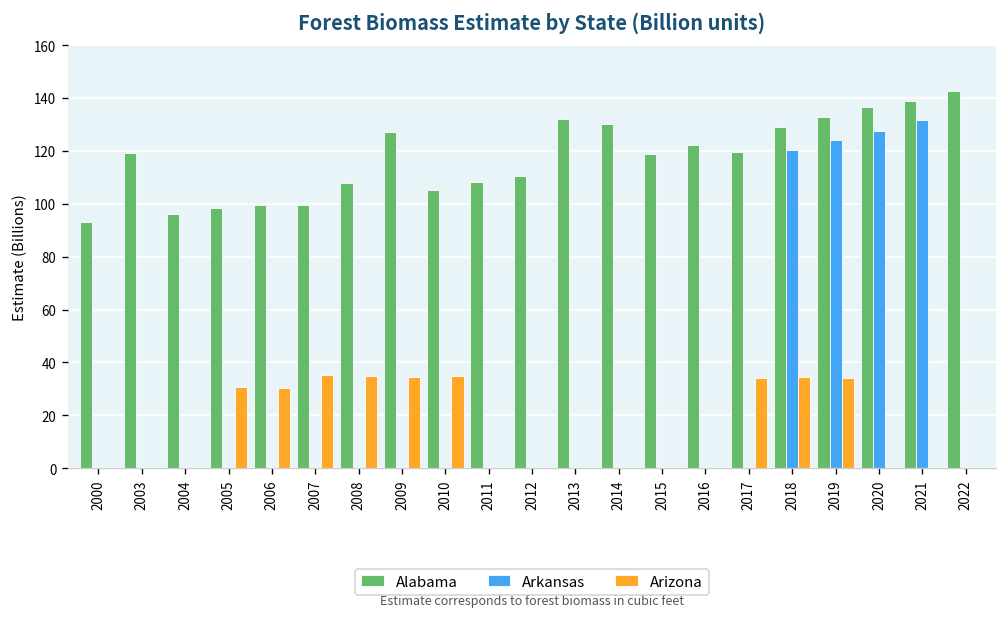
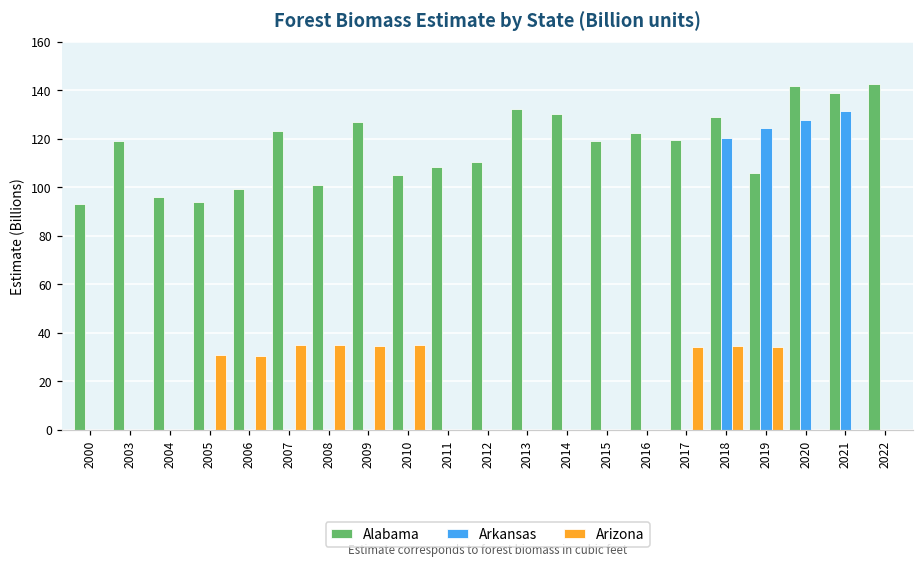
Alabama, 2005: 98 -> 94
Alabama, 2007: 99 -> 123
Alabama, 2008: 108 -> 101
Alabama, 2019: 133 -> 106
Alabama, 2020: 137 -> 142
